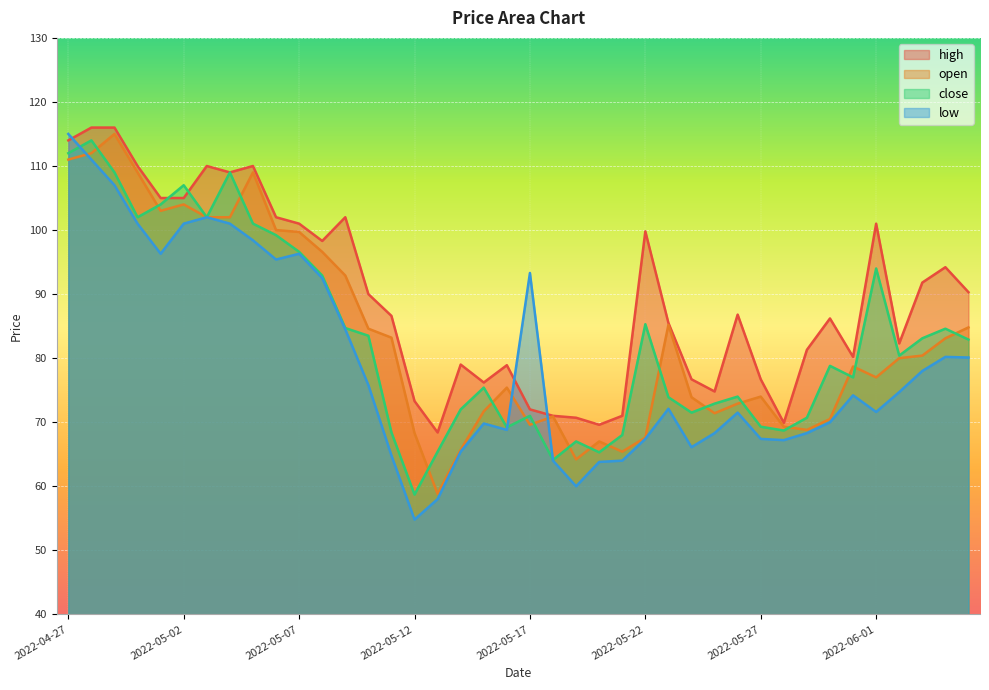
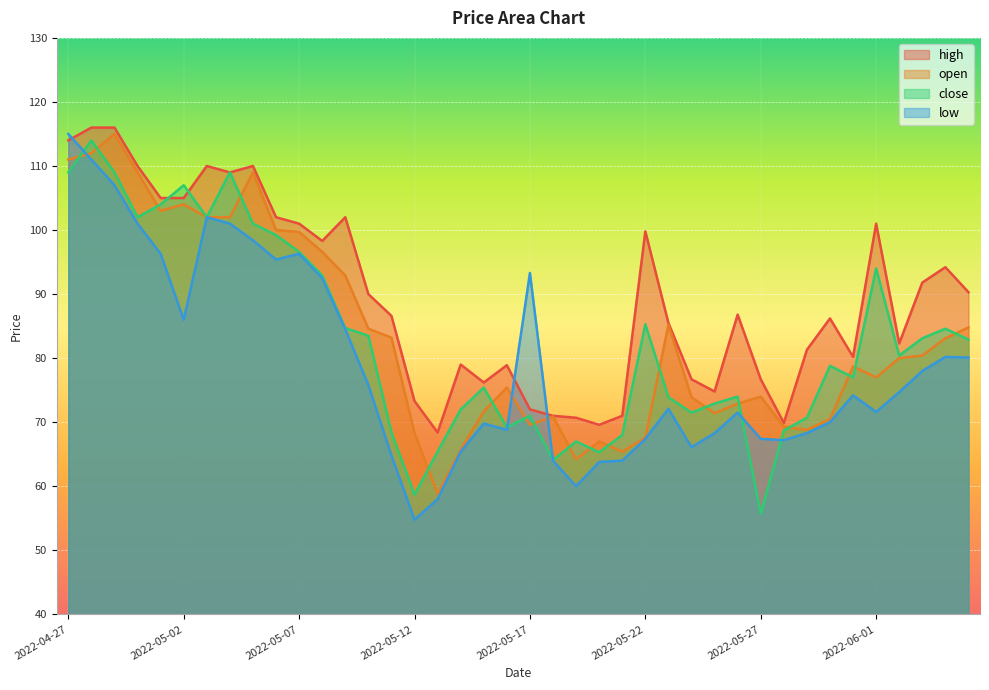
close, 2022-04-27: 112 -> 109
low, 2022-05-02: 101 -> 86
close, 2022-05-27: 69 -> 56
